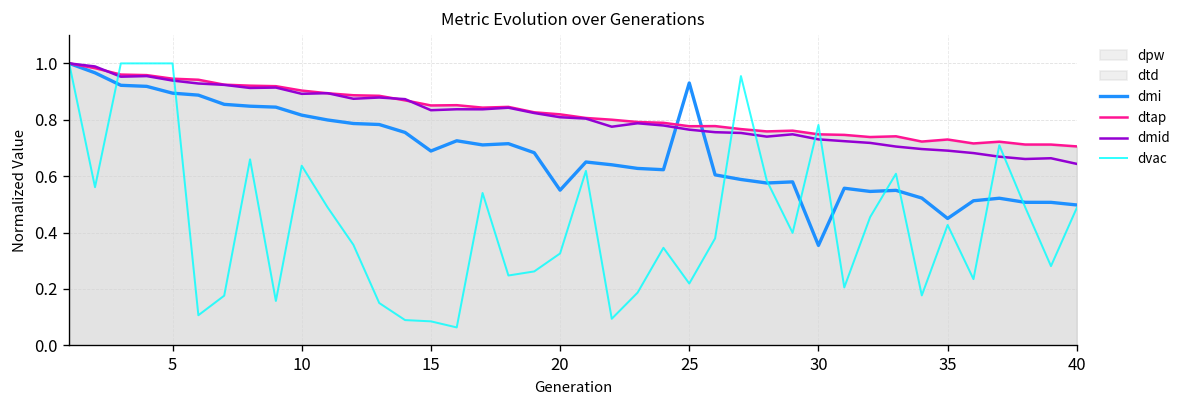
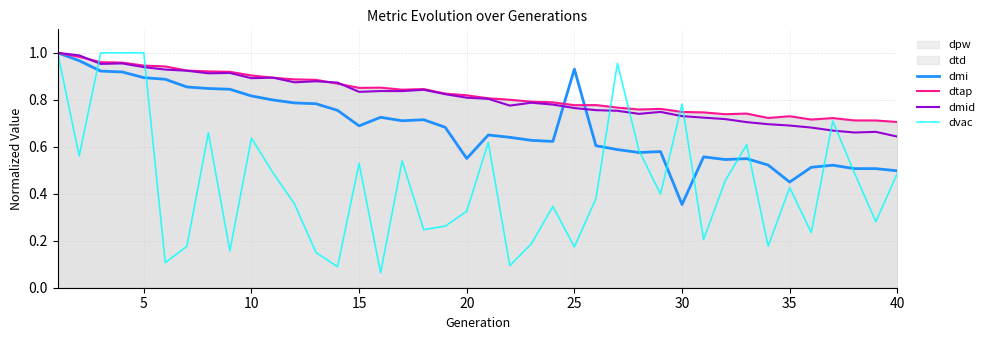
dvac, 15: 0.08 -> 0.53
dvac, 25: 0.22 -> 0.17
